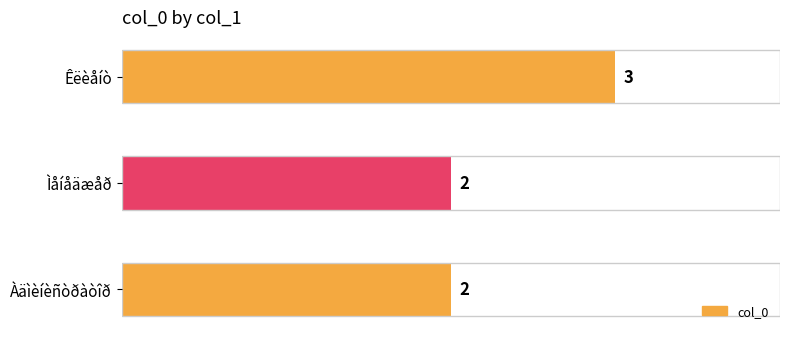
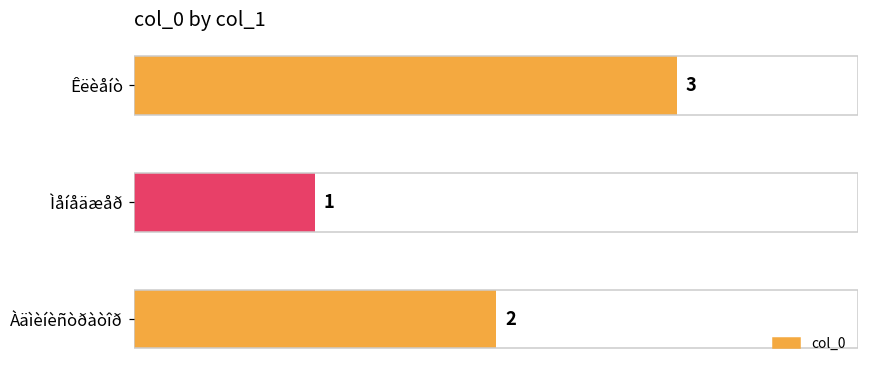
Ìåíåäæåð: 2 -> 1
